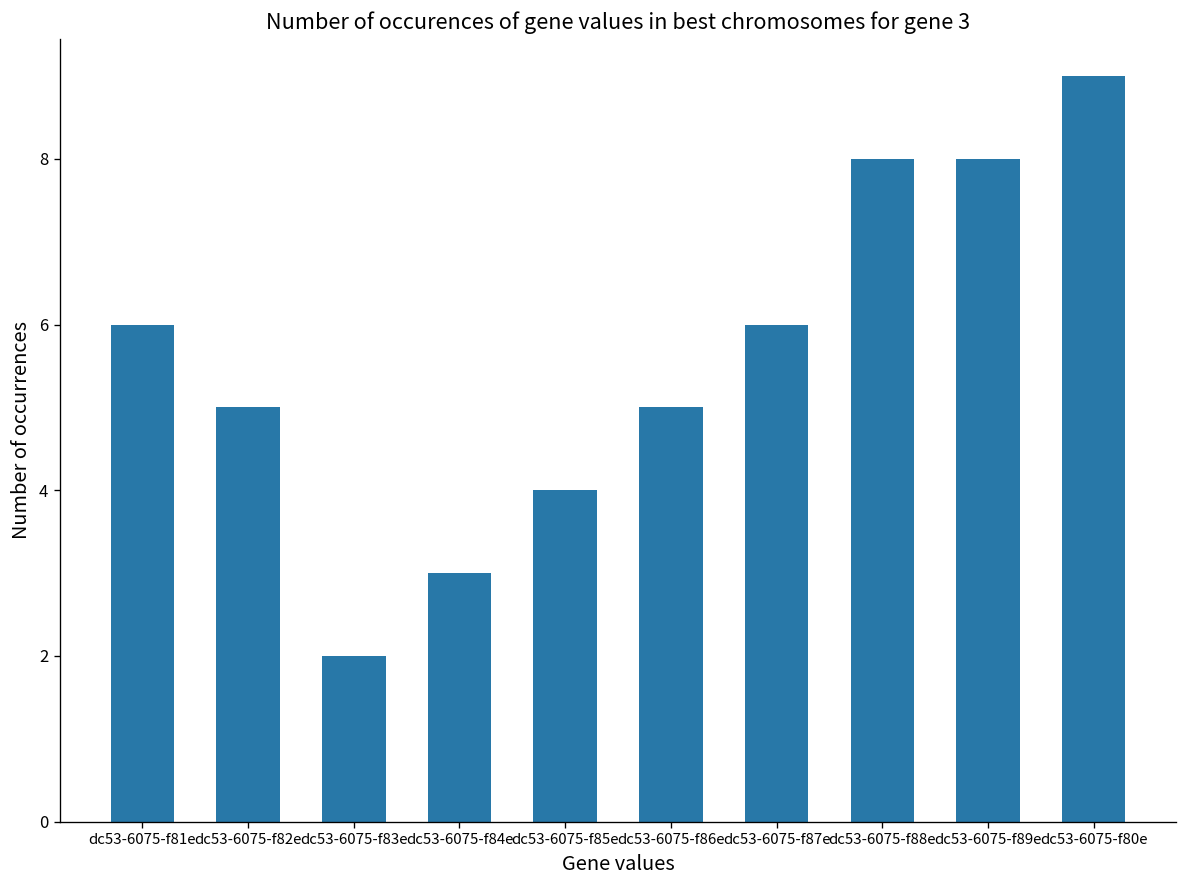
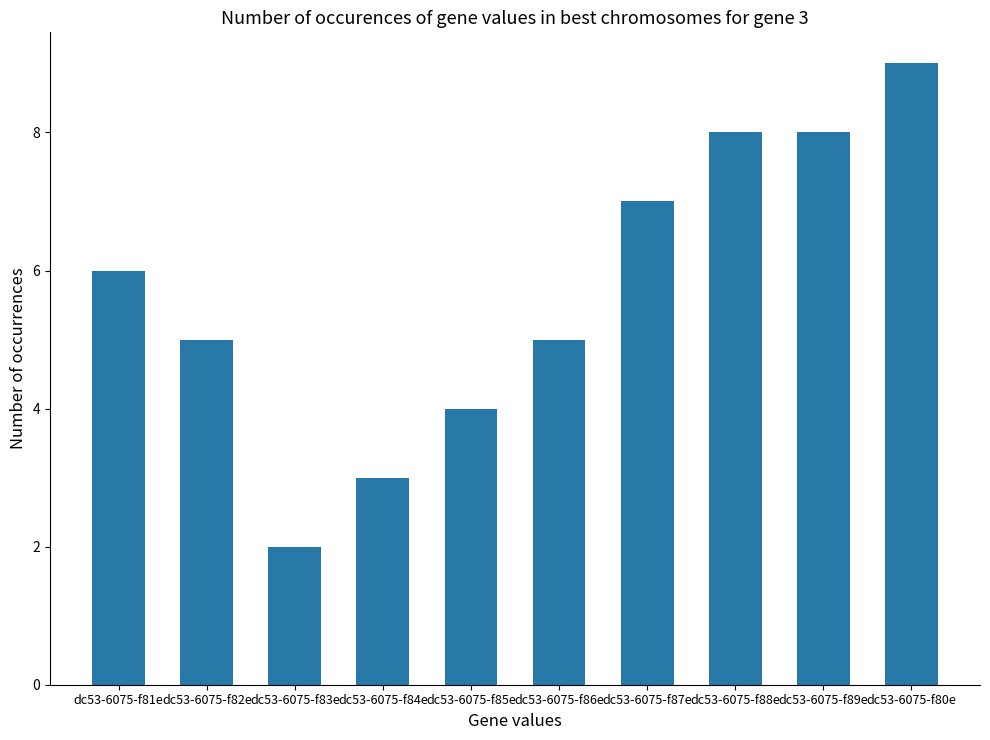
dc53-6075-f87e: 6 -> 7
